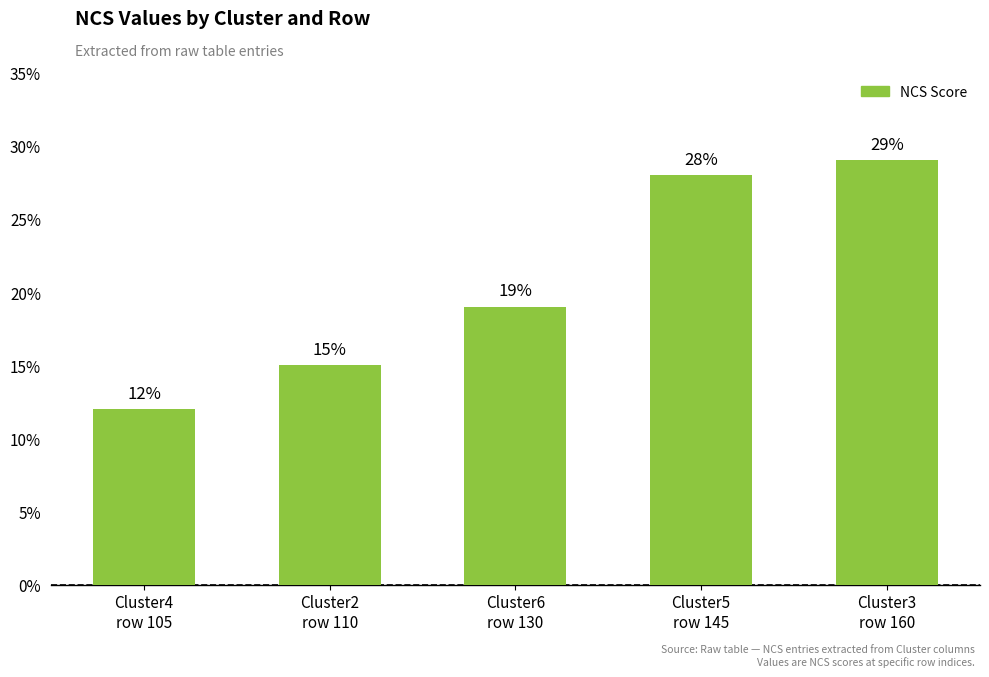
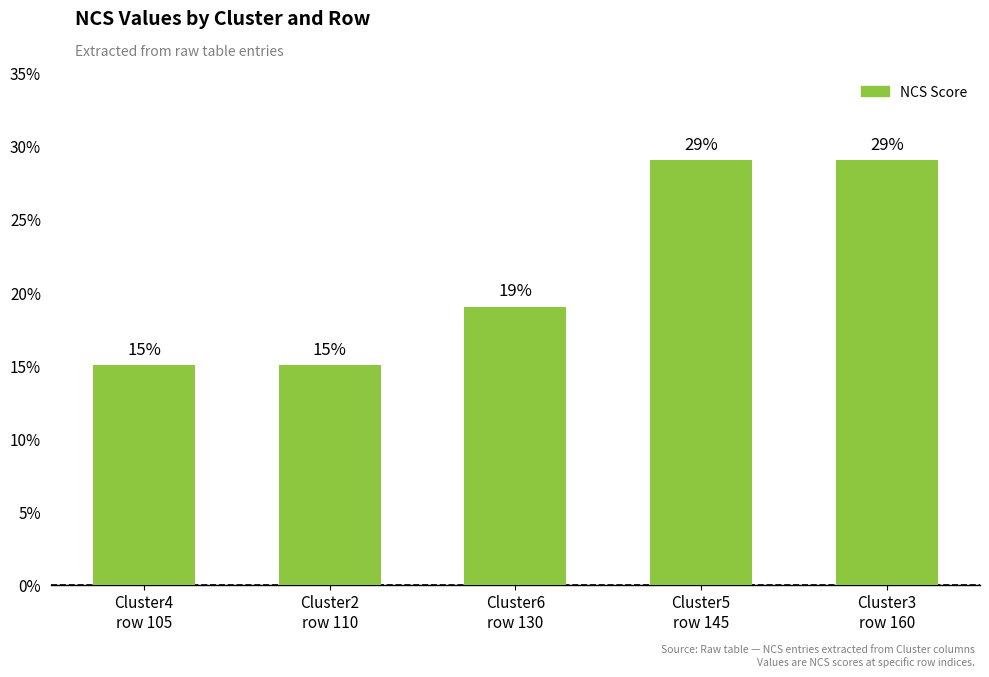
Cluster4 row 105: 12% -> 15%
Cluster5 row 145: 28% -> 29%
